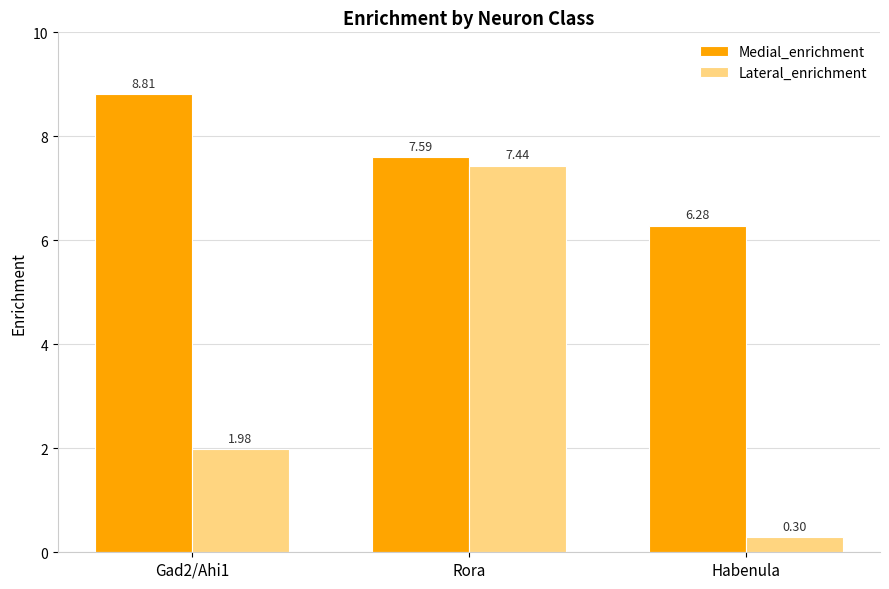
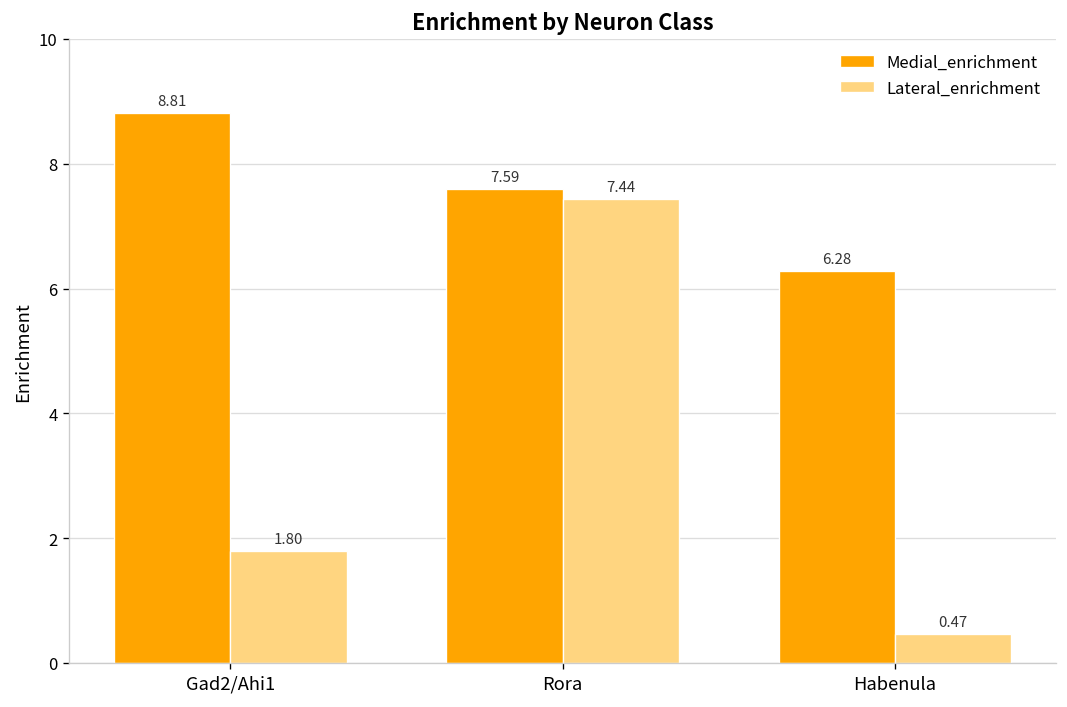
Lateral_enrichment, Gad2/Ahi1: 1.98 -> 1.80
Lateral_enrichment, Habenula: 0.30 -> 0.47
